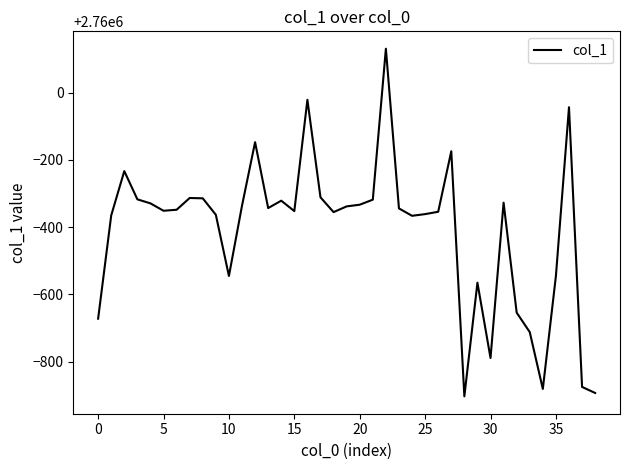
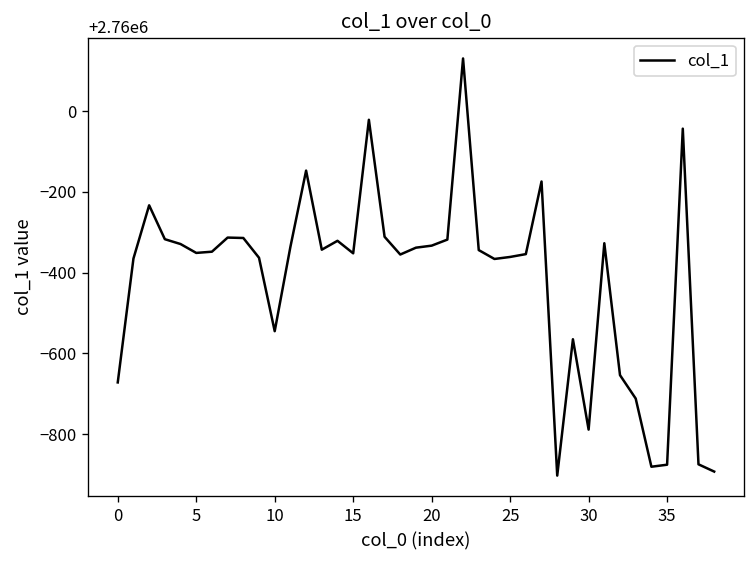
35: 2759460 -> 2759120
